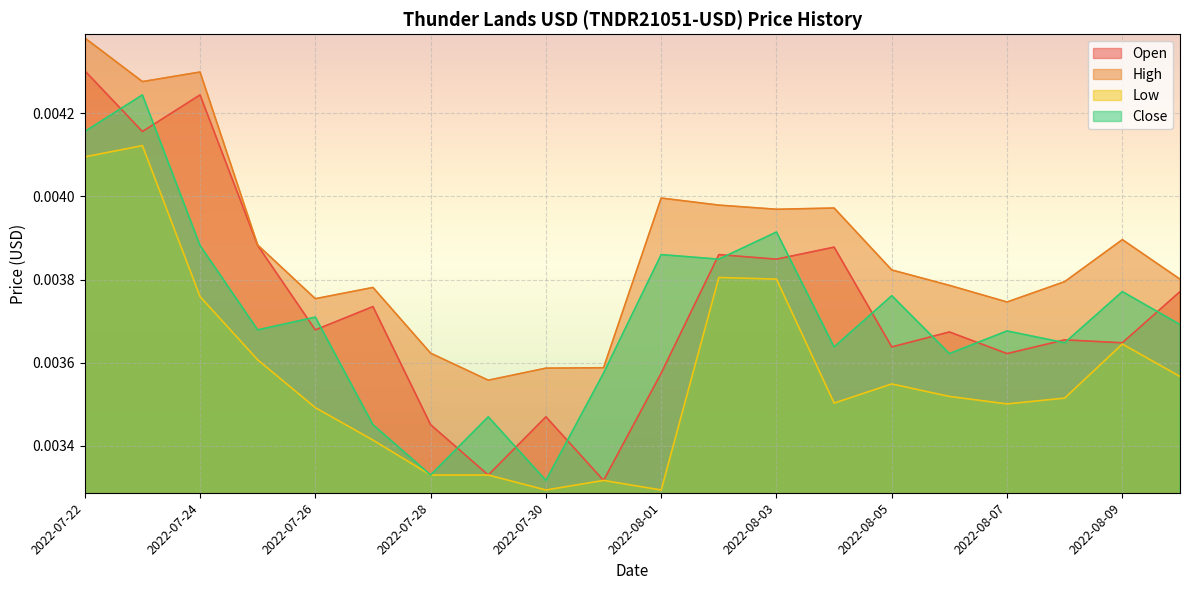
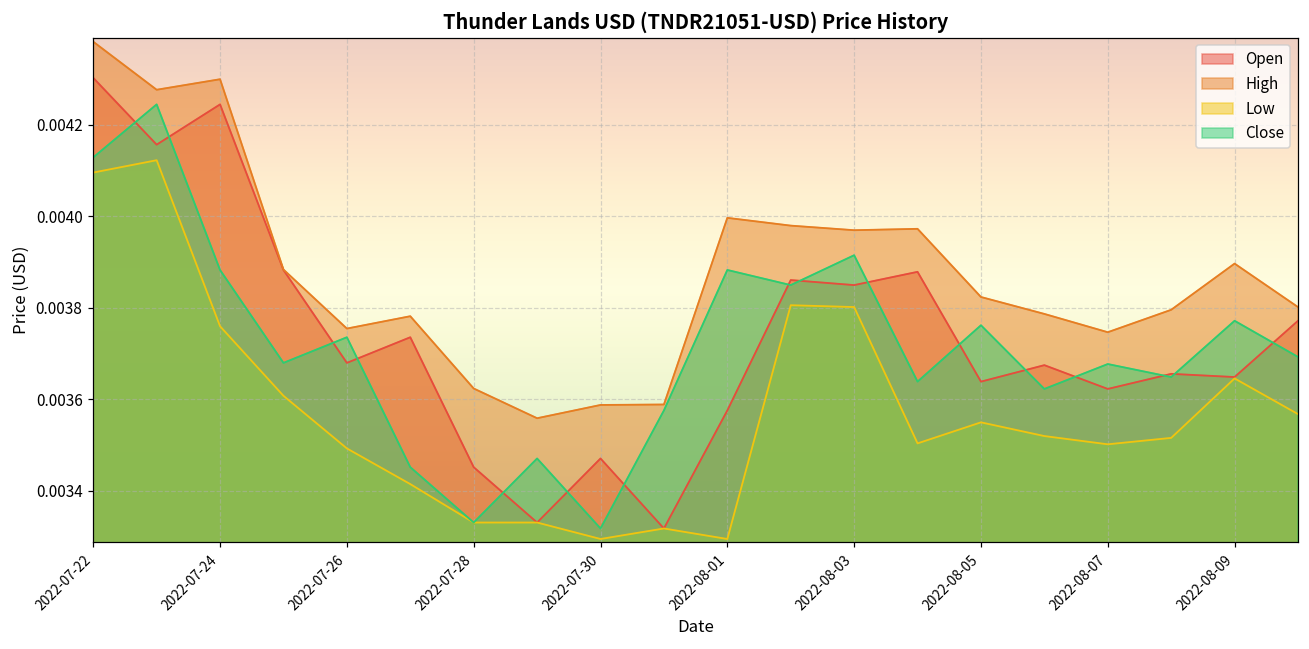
Close, 2022-07-22: 0.00416 -> 0.00413
Close, 2022-07-26: 0.00371 -> 0.00374
Close, 2022-08-01: 0.00386 -> 0.00388
